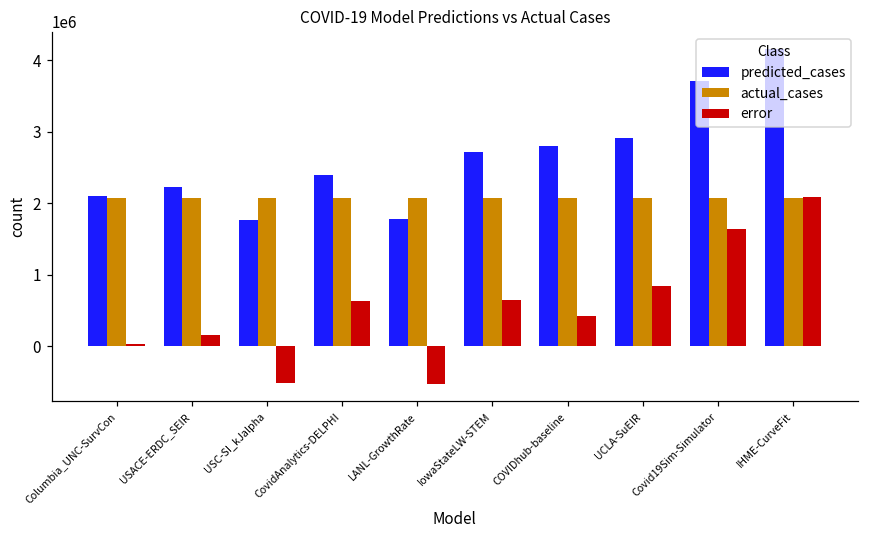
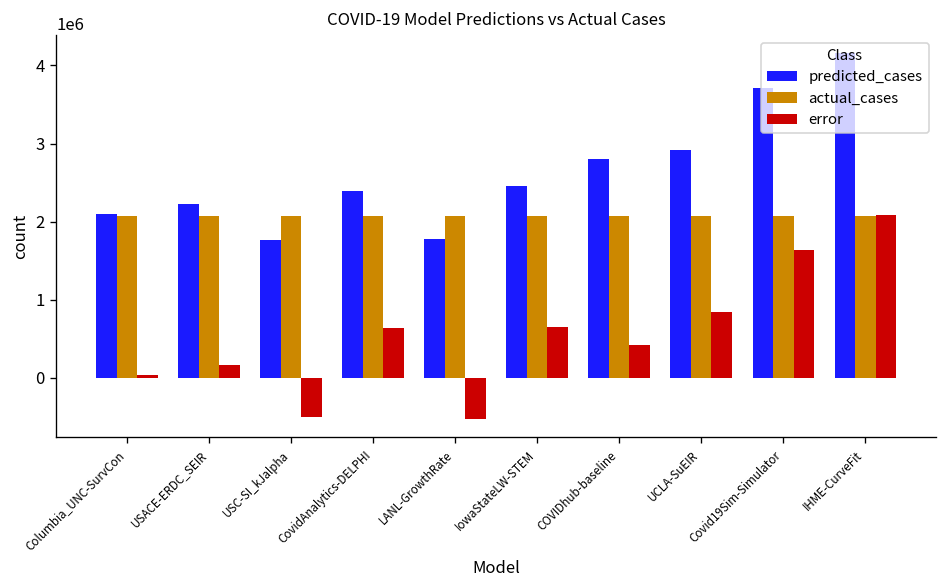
predicted_cases, IowaStateLW-STEM: 2700000 -> 2500000
